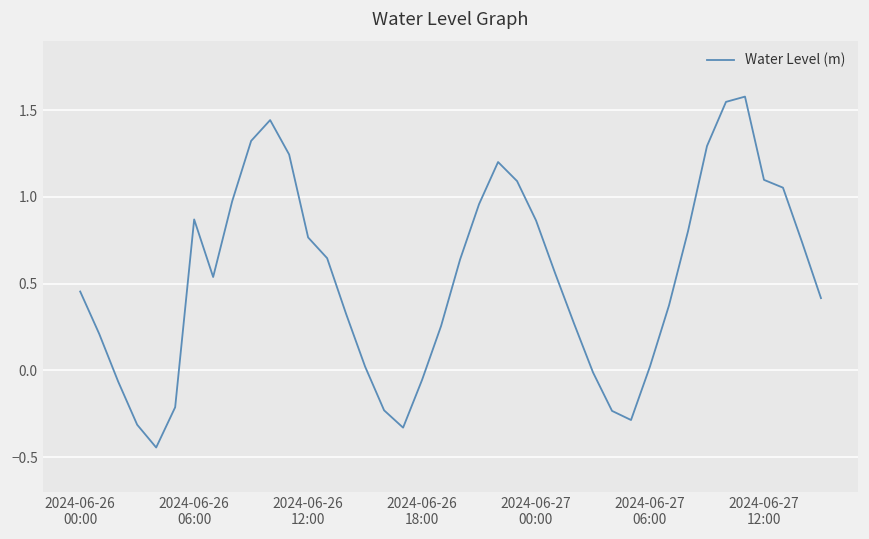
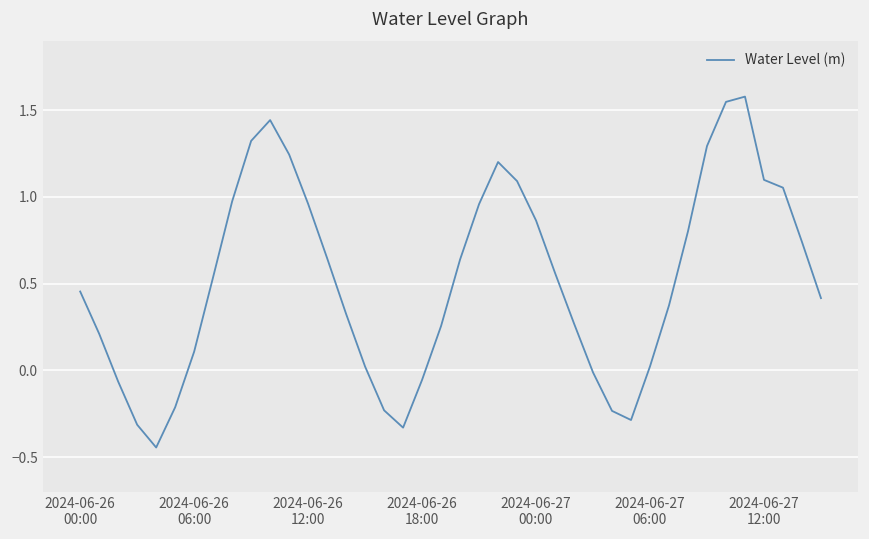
2024-06-26 06:00: 0.87 -> 0.11
2024-06-26 12:00: 0.77 -> 0.96
